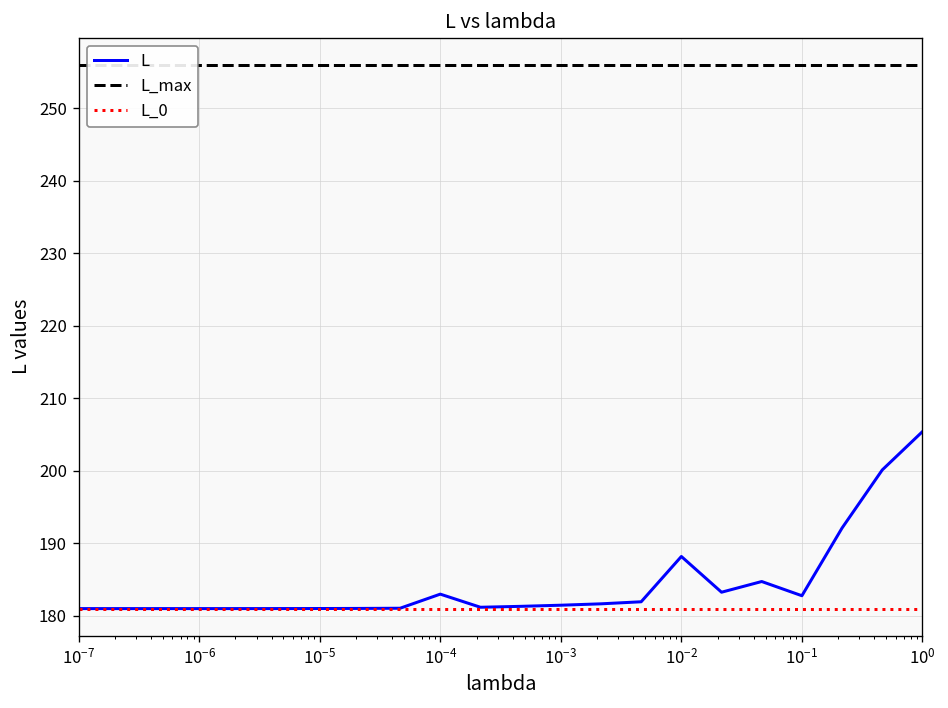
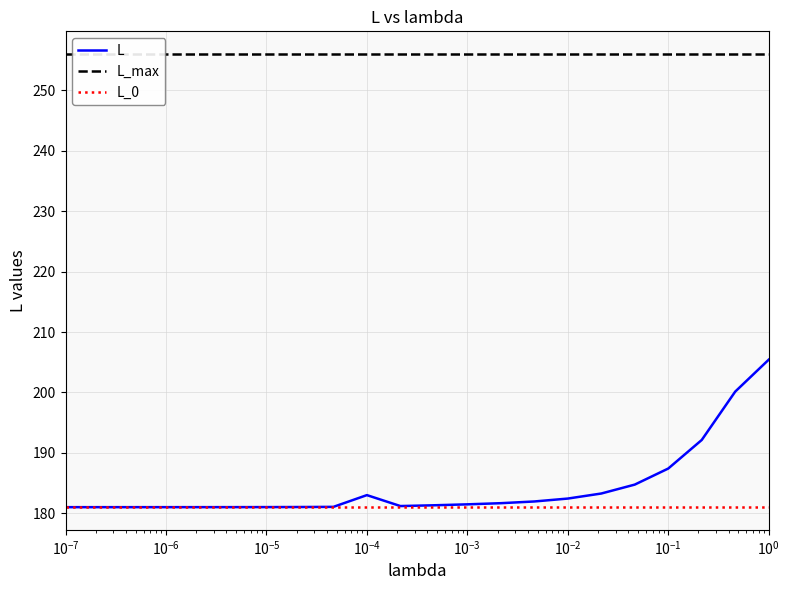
L, 10^-2: 188 -> 182
L, 10^-1: 183 -> 187
